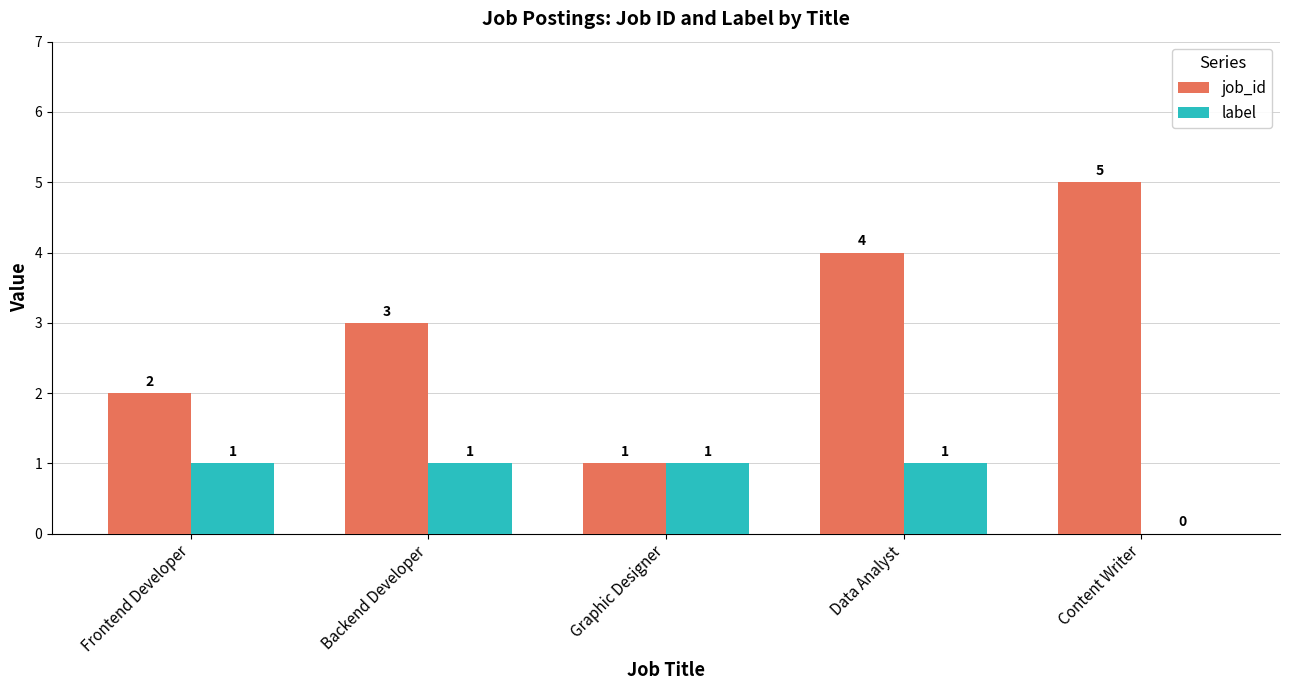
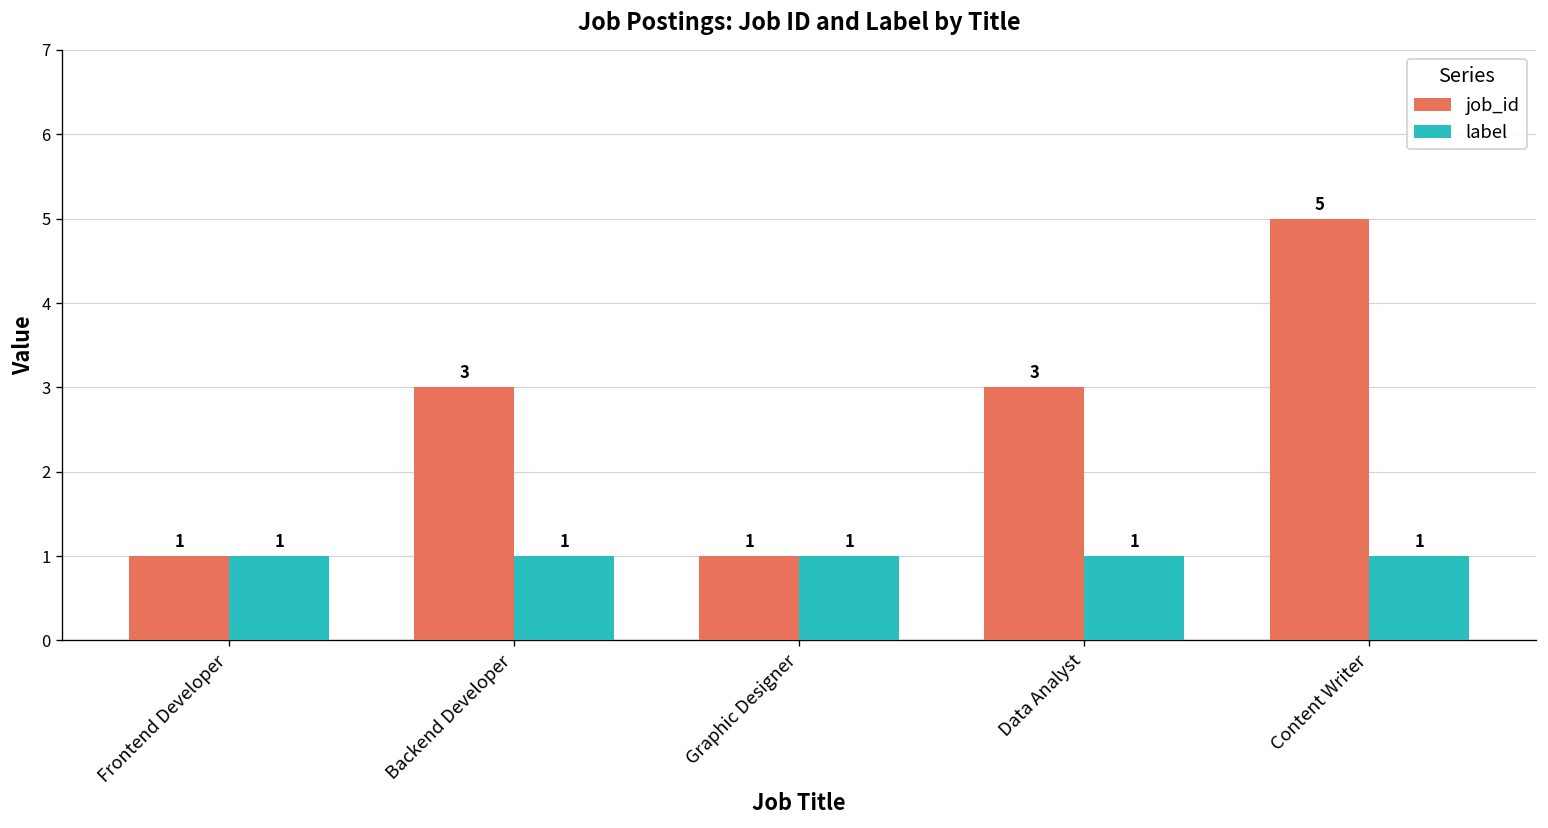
job_id, Frontend Developer: 2 -> 1
job_id, Data Analyst: 4 -> 3
label, Content Writer: 0 -> 1
